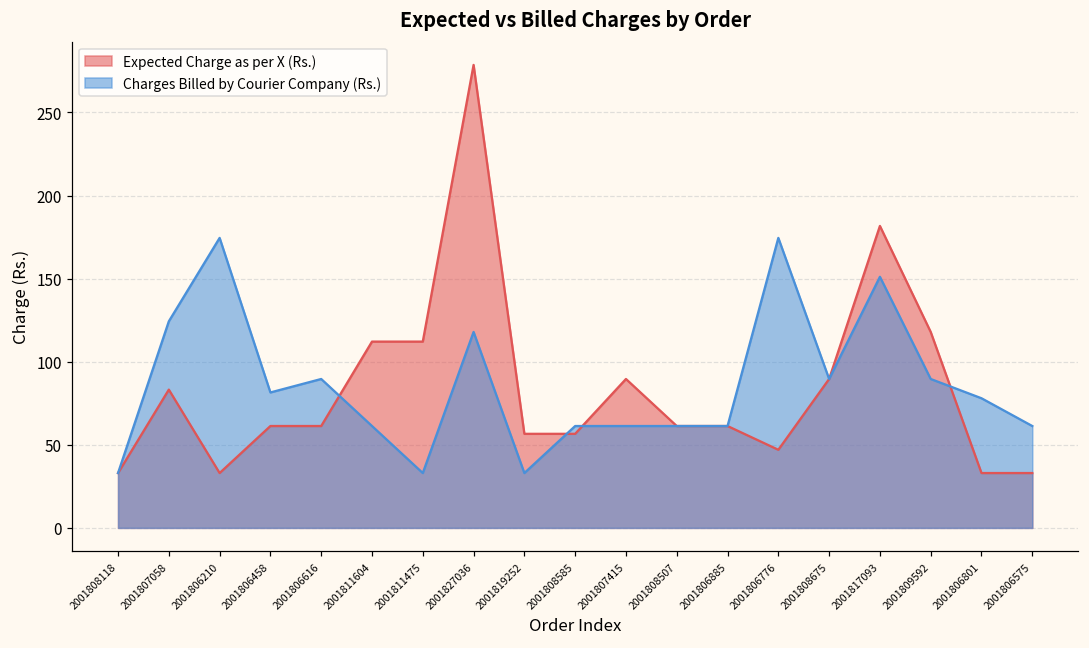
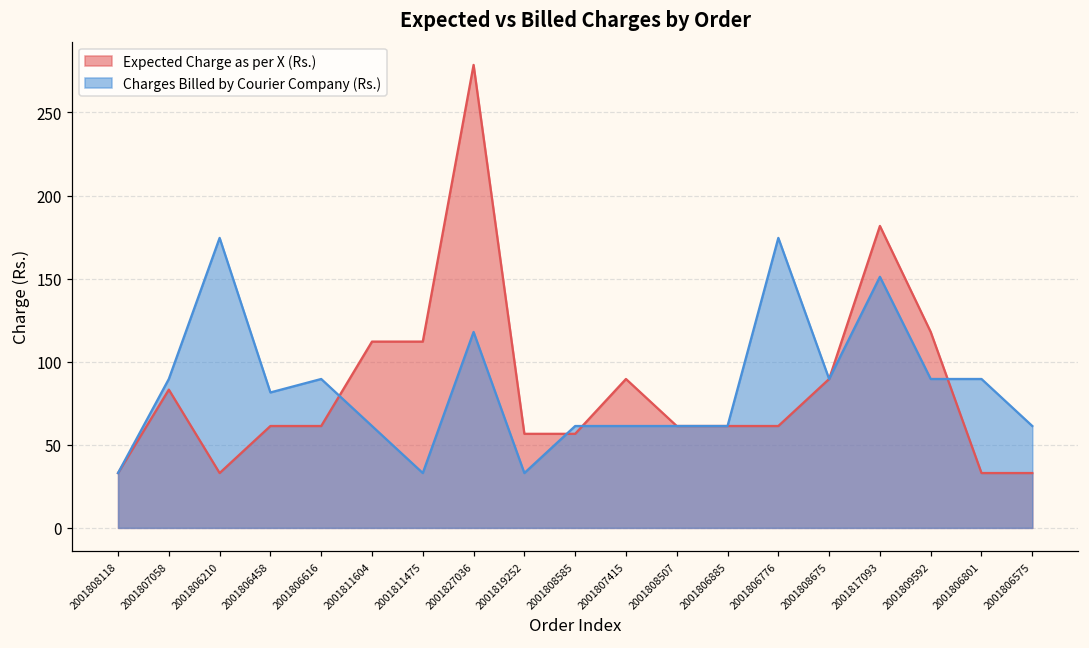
Charges Billed by Courier Company (Rs.), 2001807058: 124 -> 90
Expected Charge as per X (Rs.), 2001806776: 47 -> 61
Charges Billed by Courier Company (Rs.), 2001806801: 78 -> 90
